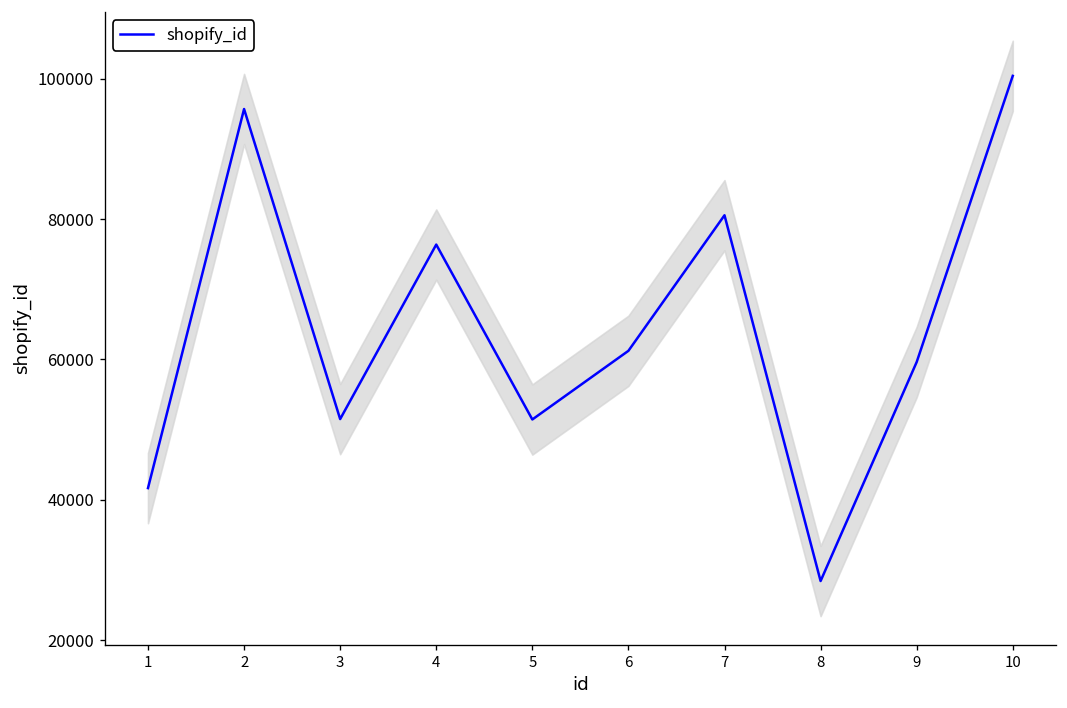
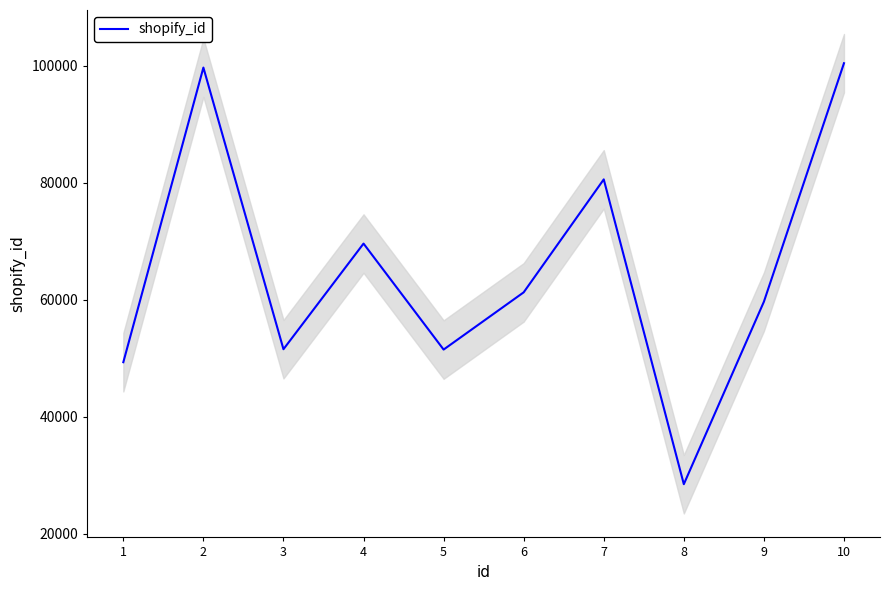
shopify_id, 1: 42000 -> 49000
shopify_id, 2: 96000 -> 100000
shopify_id, 4: 76000 -> 70000
